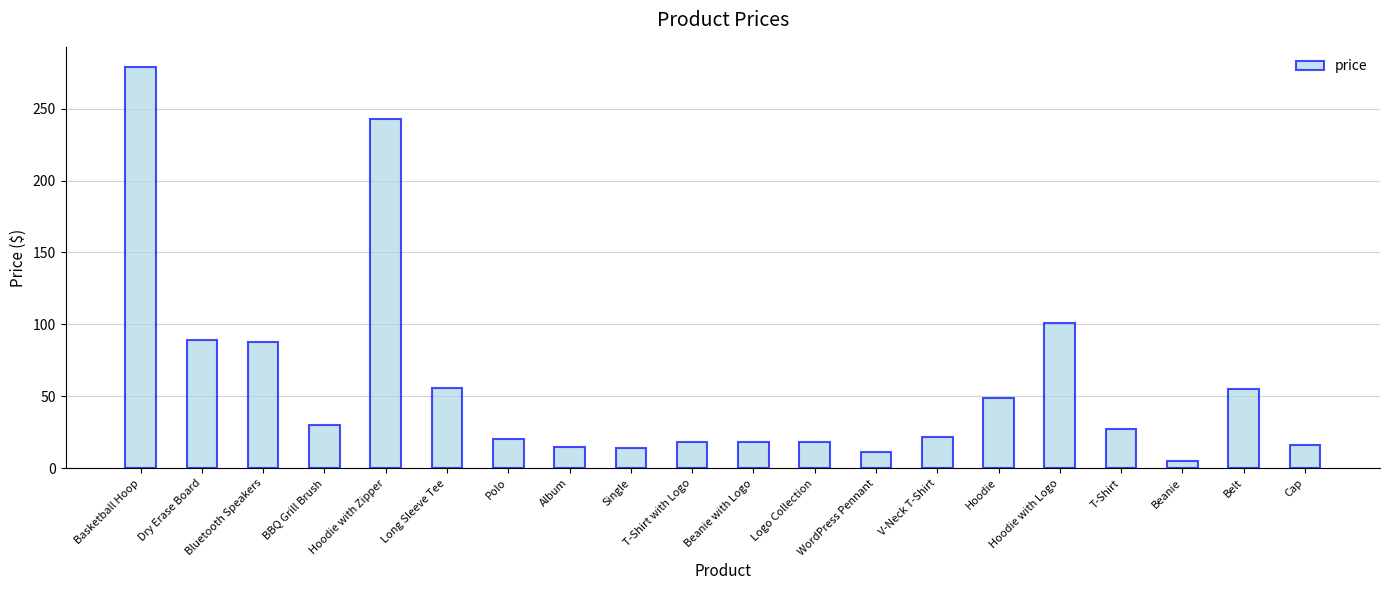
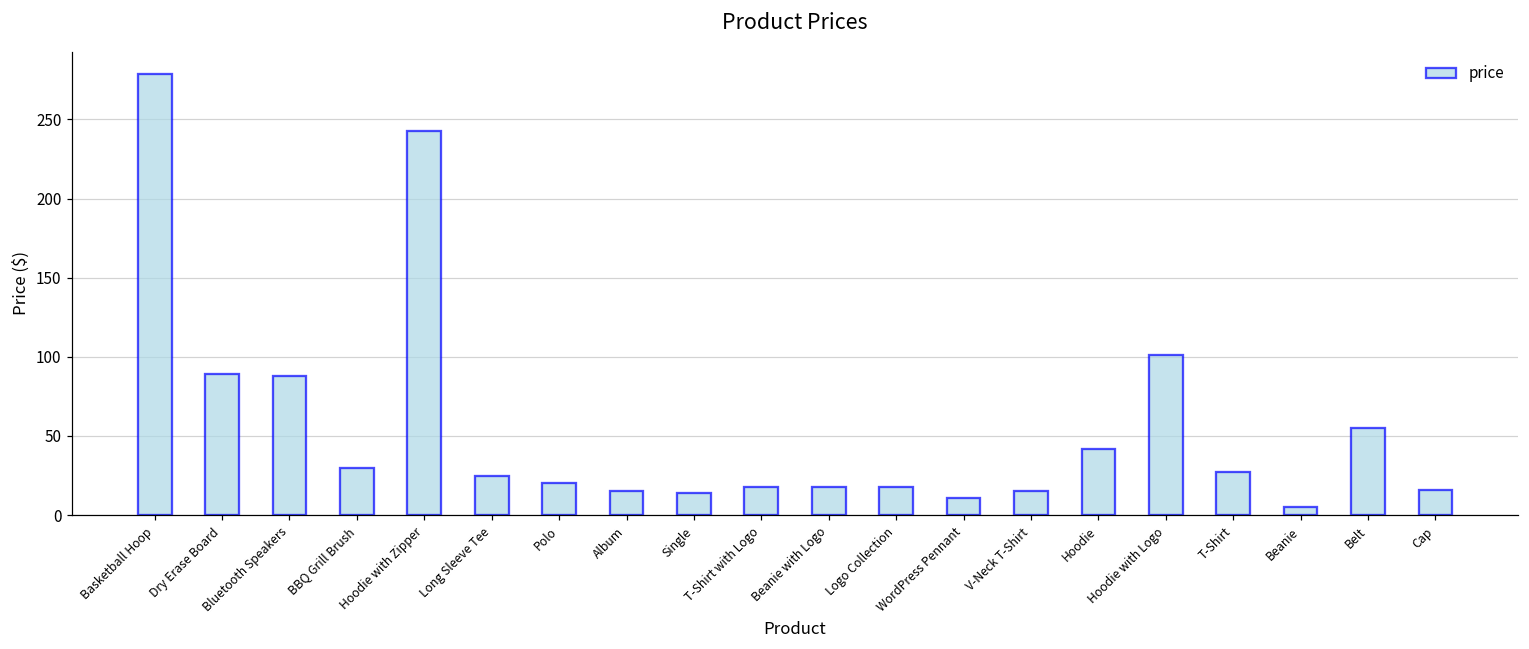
Long Sleeve Tee: 56 -> 25
V-Neck T-Shirt: 22 -> 15
Hoodie: 49 -> 42
